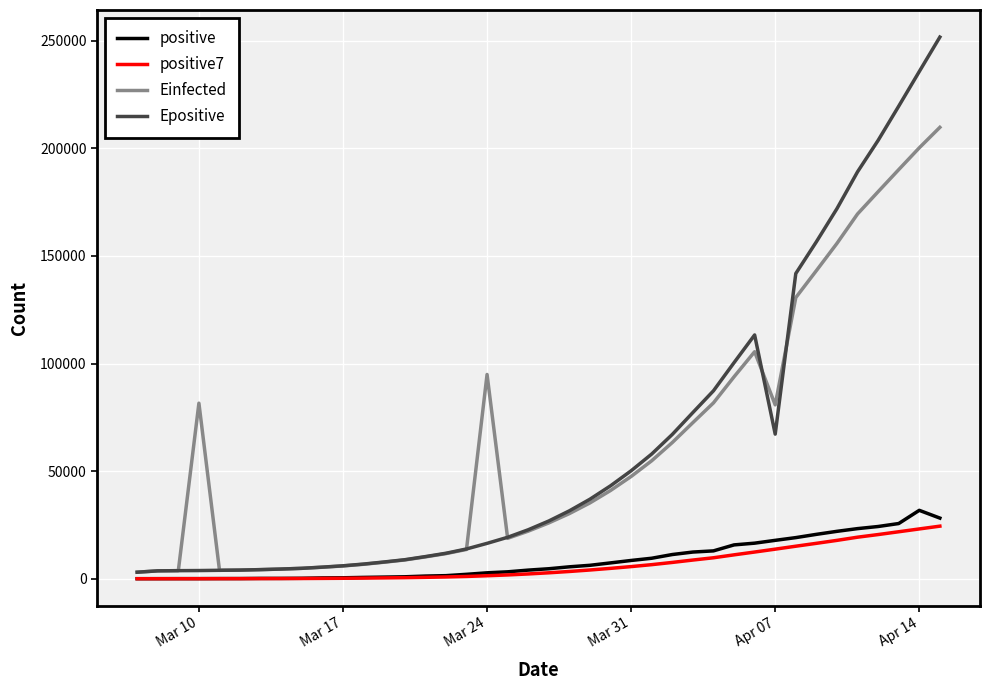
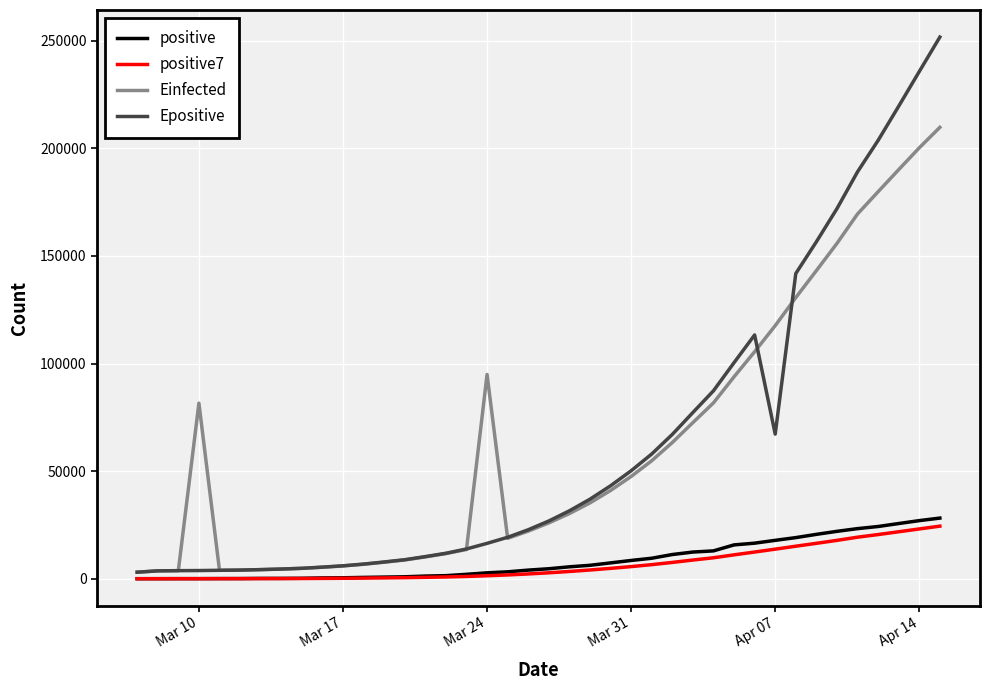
Einfected, Apr 07: 81000 -> 118000
positive, Apr 14: 32000 -> 27000
